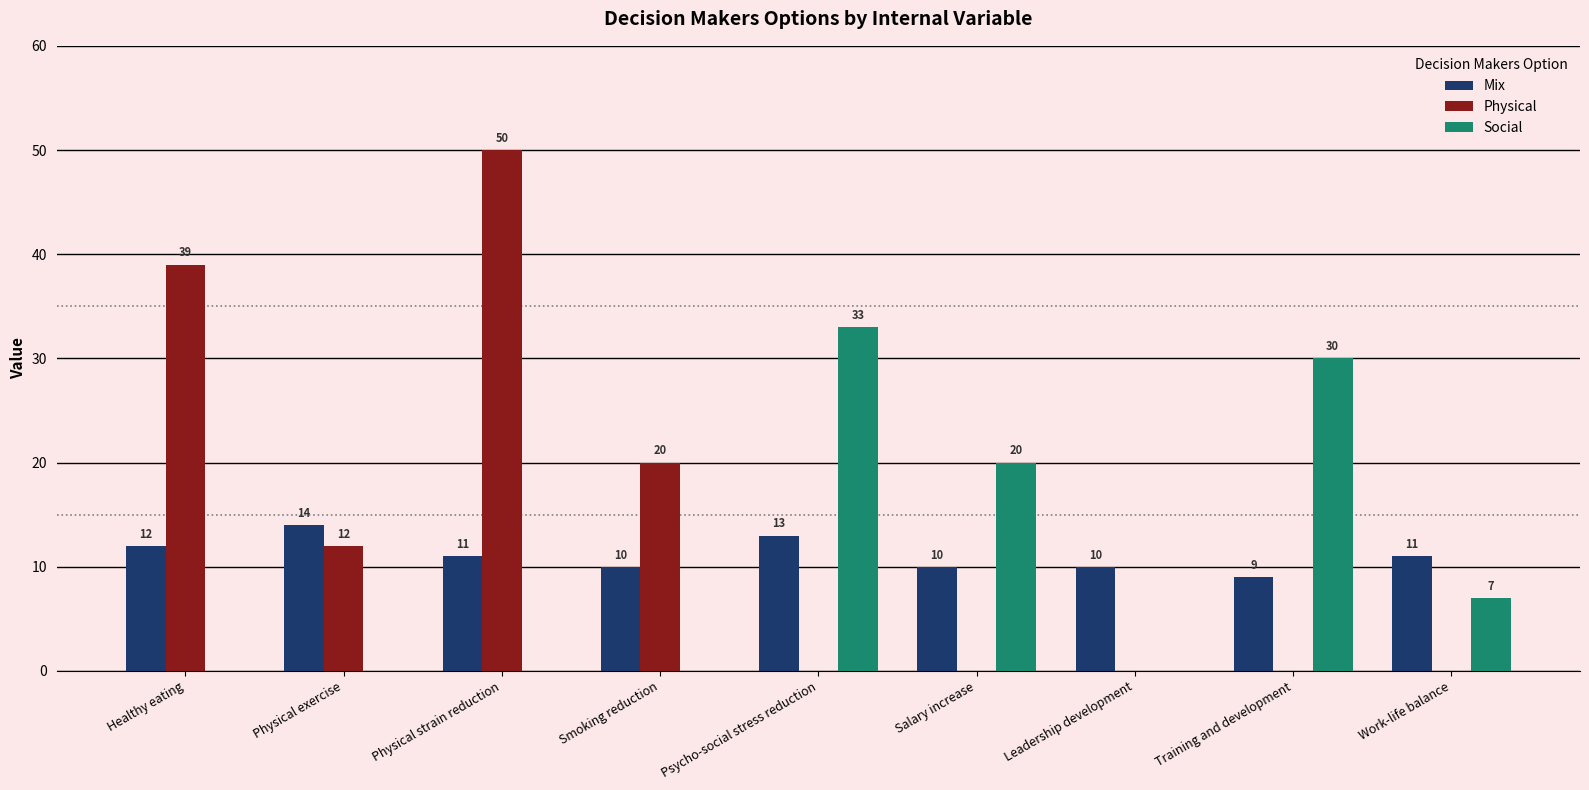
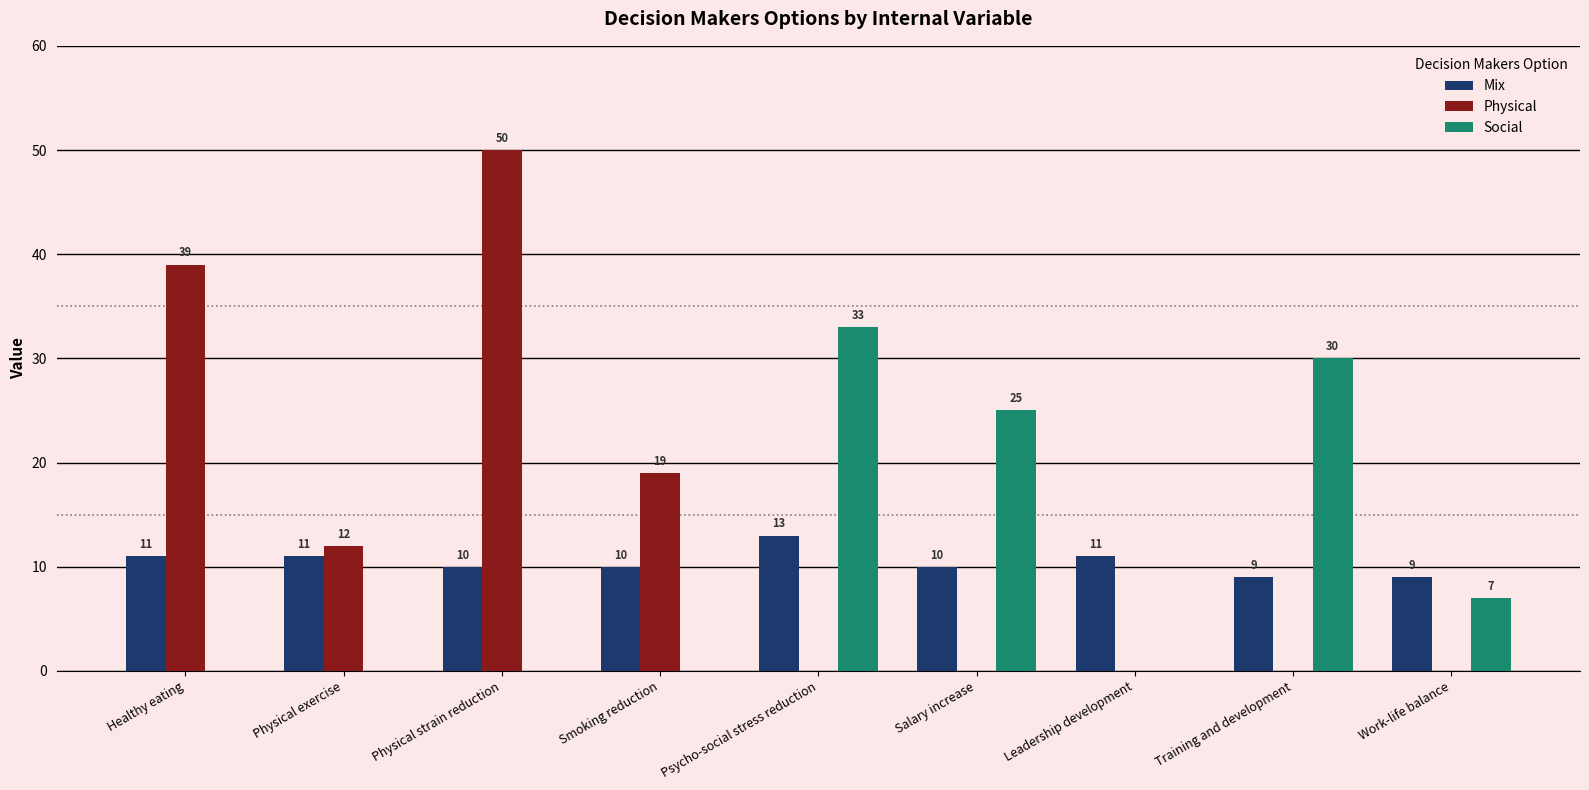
Mix, Healthy eating: 12 -> 11
Mix, Physical exercise: 14 -> 11
Mix, Physical strain reduction: 11 -> 10
Physical, Smoking reduction: 20 -> 19
Social, Salary increase: 20 -> 25
Mix, Leadership development: 10 -> 11
Mix, Work-life balance: 11 -> 9
